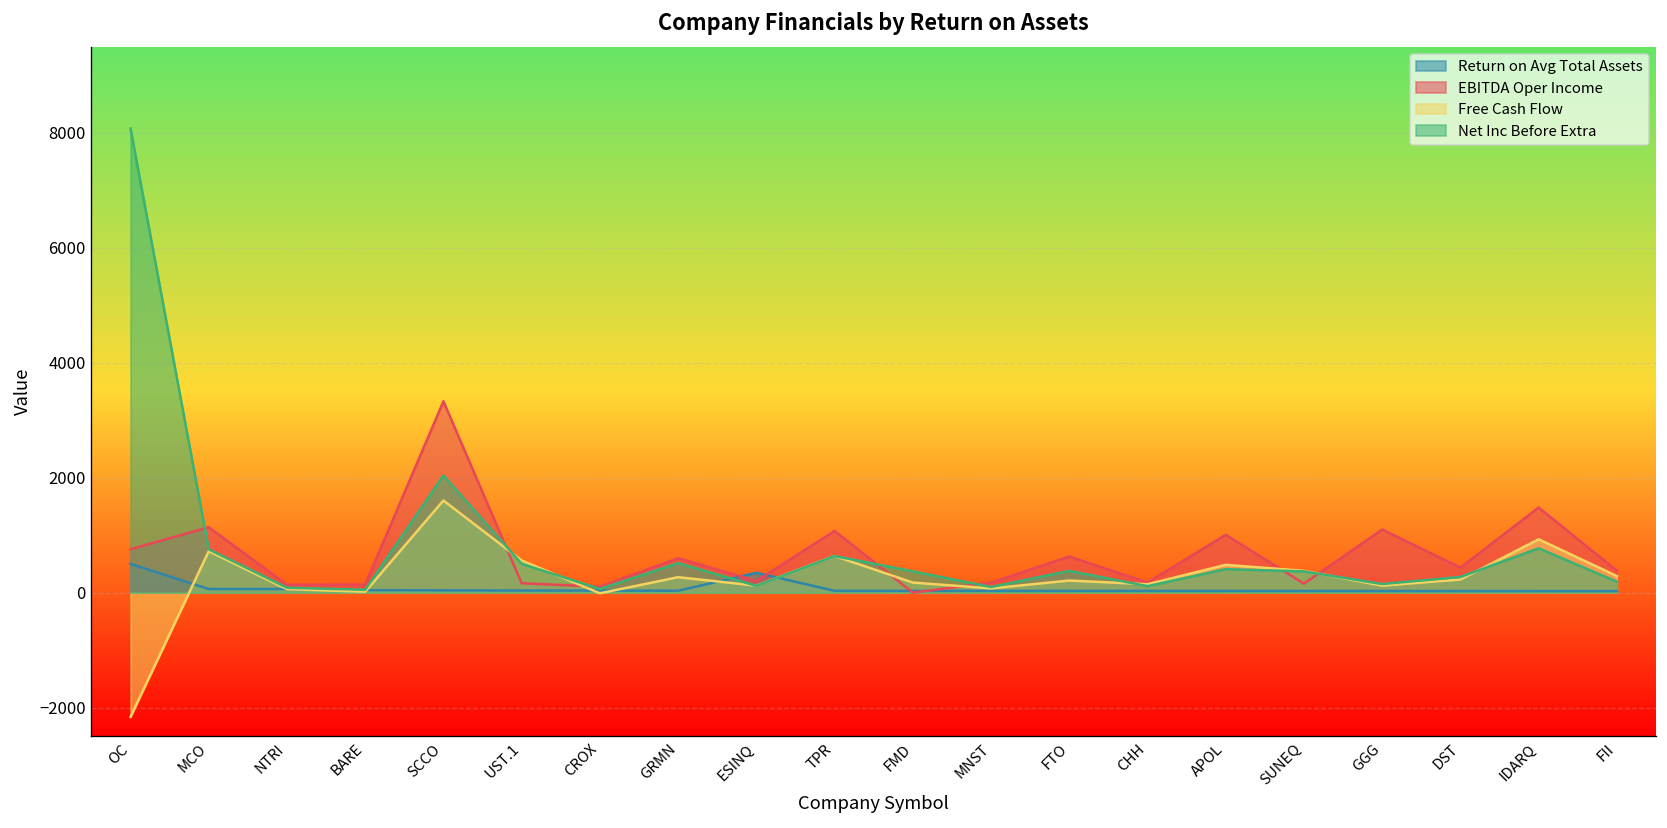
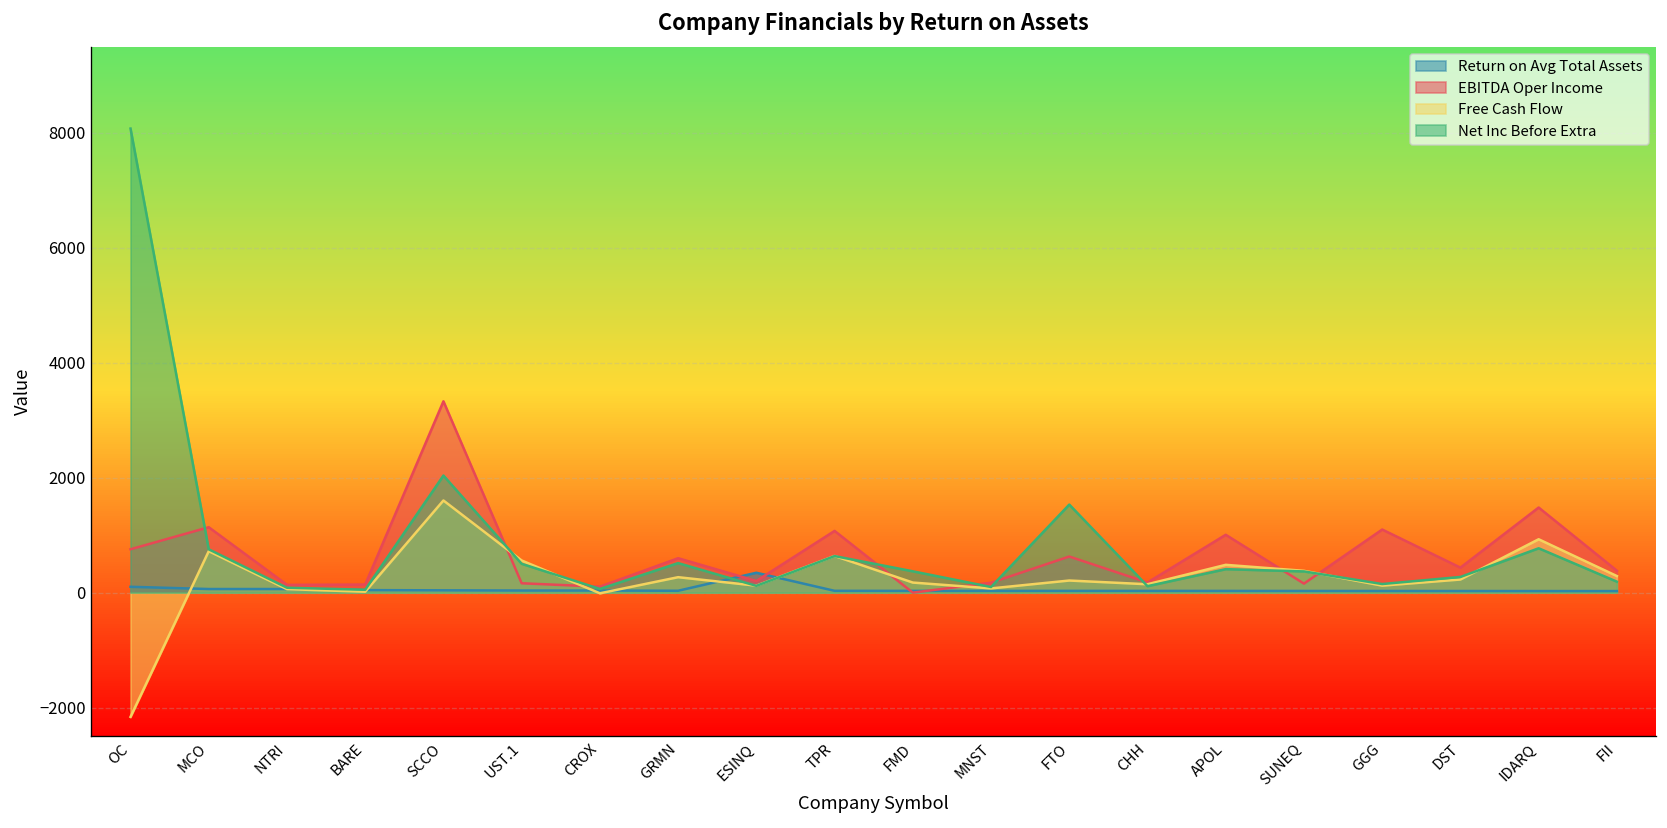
Return on Avg Total Assets, OC: 500 -> 100
Net Inc Before Extra, FTO: 400 -> 1500
